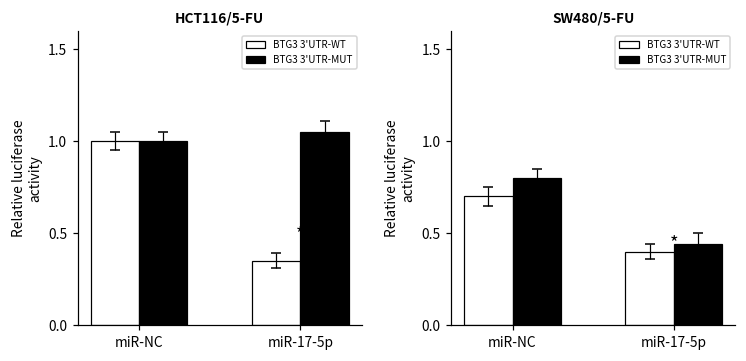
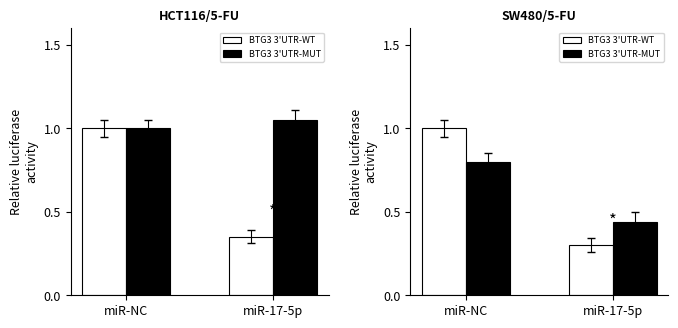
SW480/5-FU, BTG3 3'UTR-WT, miR-NC: 0.7 -> 1.0
SW480/5-FU, BTG3 3'UTR-WT, miR-17-5p: 0.4 -> 0.3
